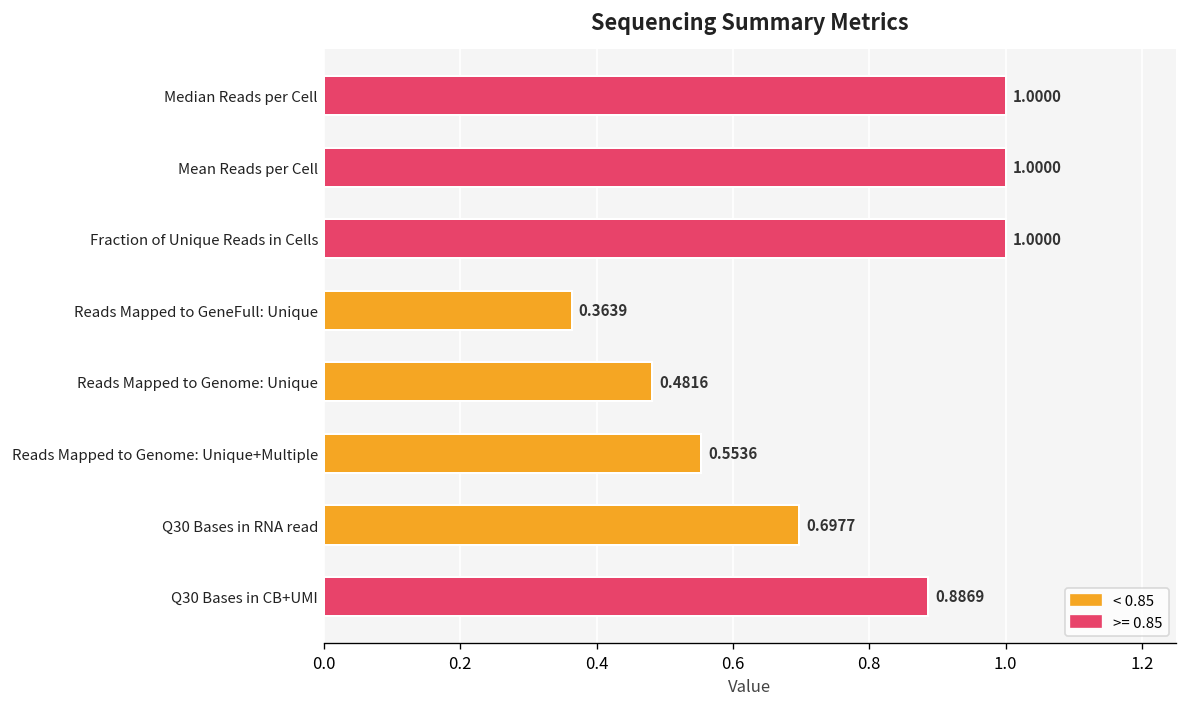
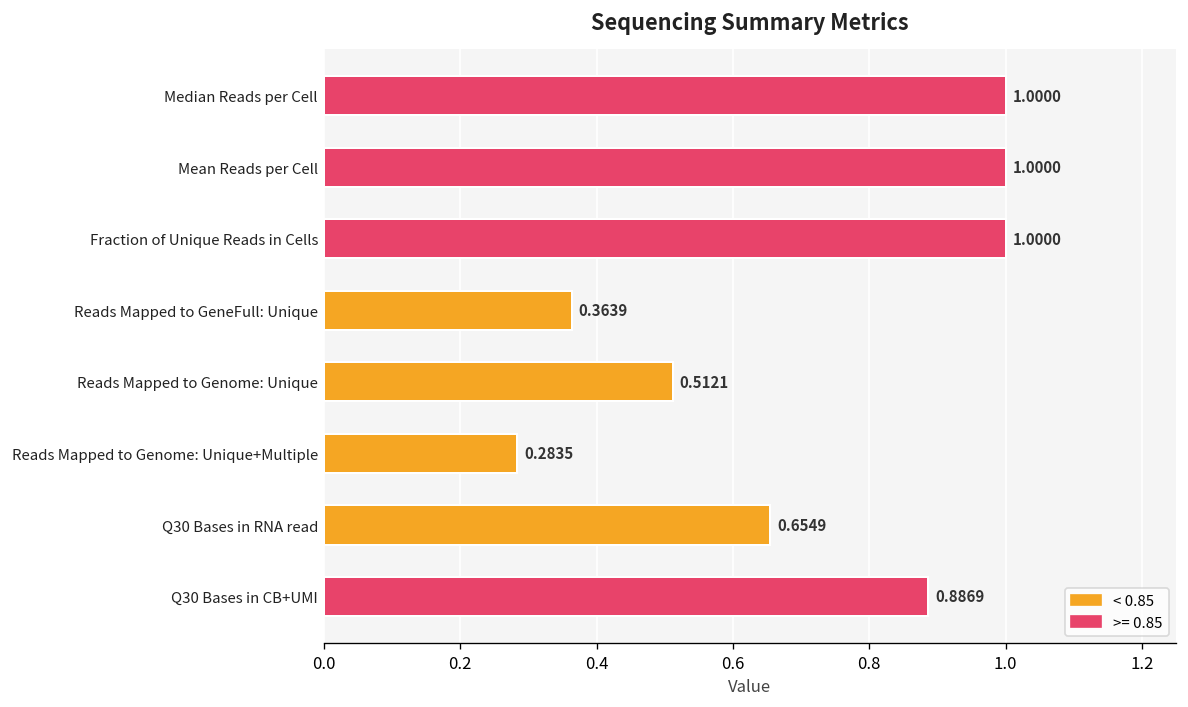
Reads Mapped to Genome: Unique: 0.4816 -> 0.5121
Reads Mapped to Genome: Unique+Multiple: 0.5536 -> 0.2835
Q30 Bases in RNA read: 0.6977 -> 0.6549
